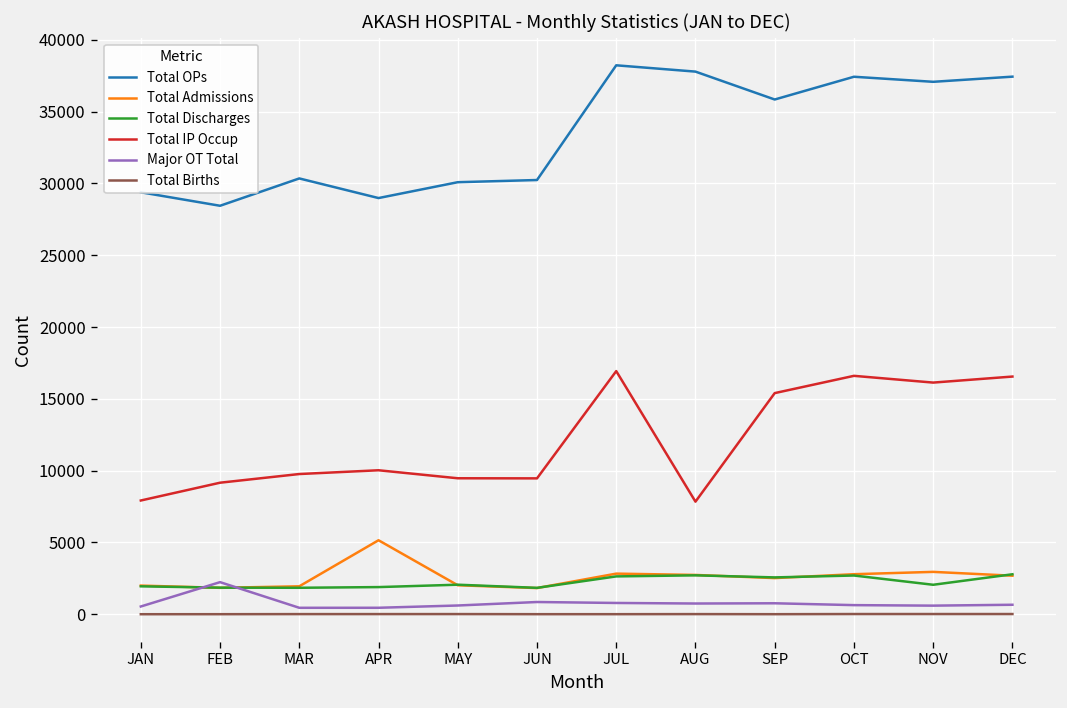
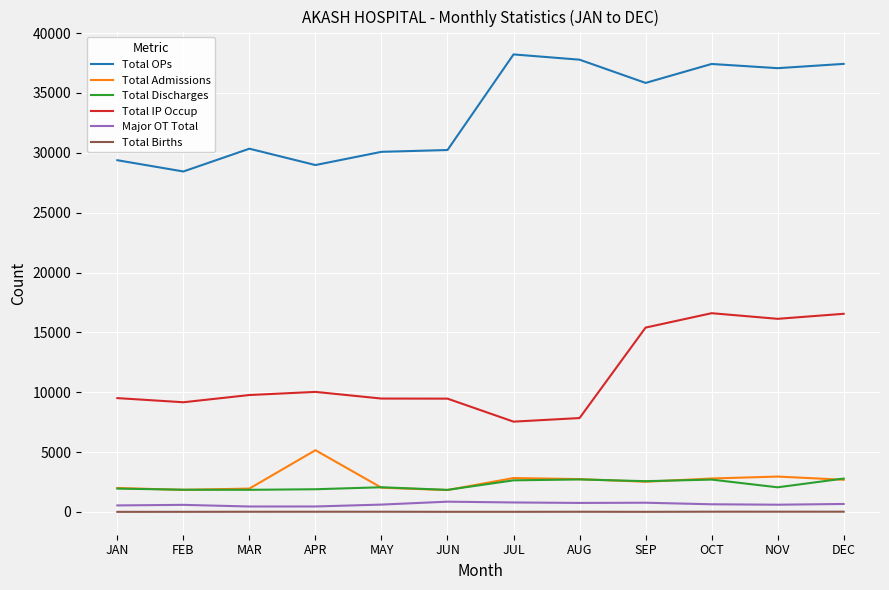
Total IP Occup, JAN: 7900 -> 9500
Major OT Total, FEB: 2200 -> 600
Total IP Occup, JUL: 16900 -> 7500
